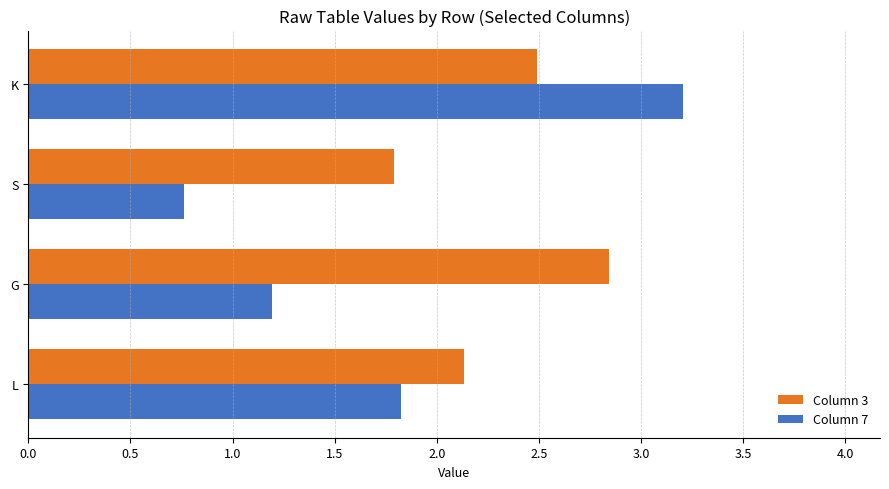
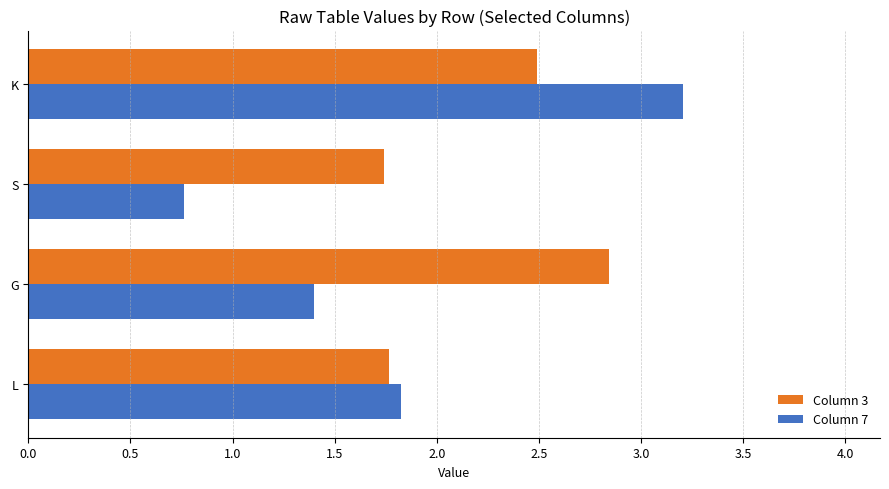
Column 3, S: 1.79 -> 1.74
Column 7, G: 1.19 -> 1.40
Column 3, L: 2.14 -> 1.77
